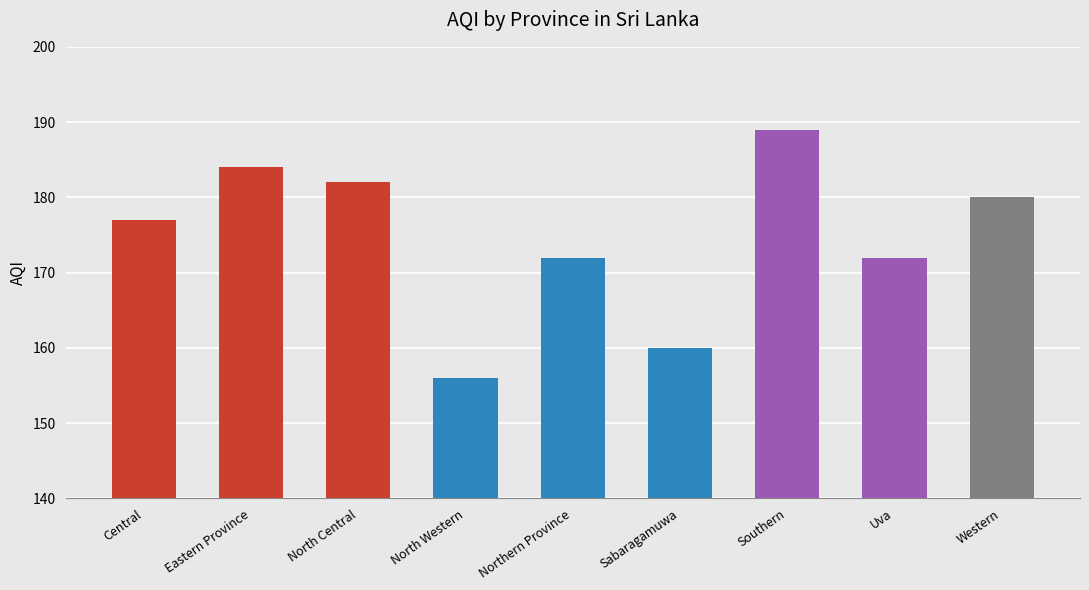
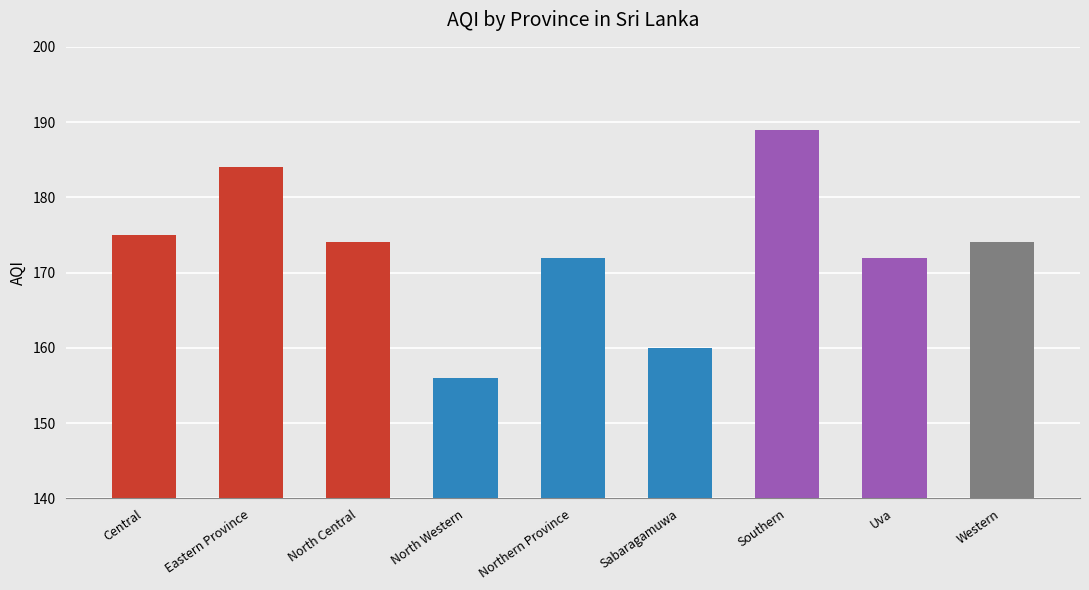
Central: 177 -> 175
North Central: 182 -> 174
Western: 180 -> 174
